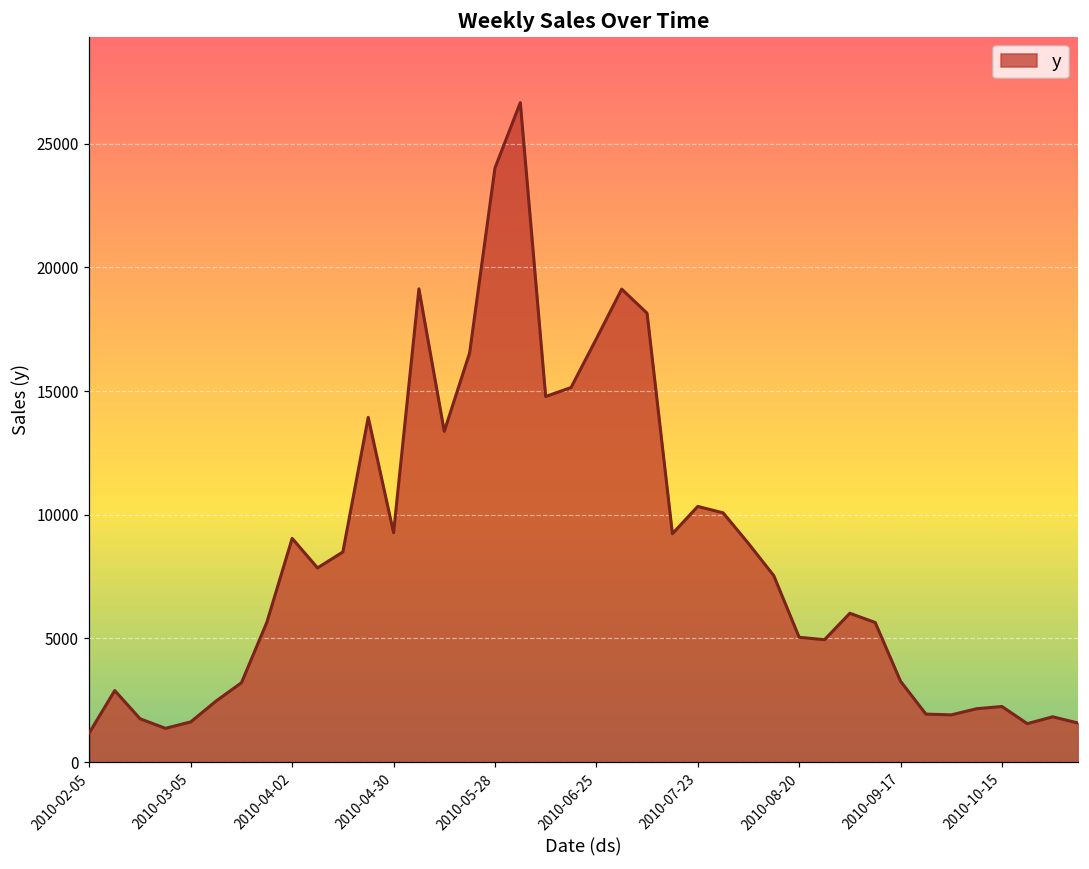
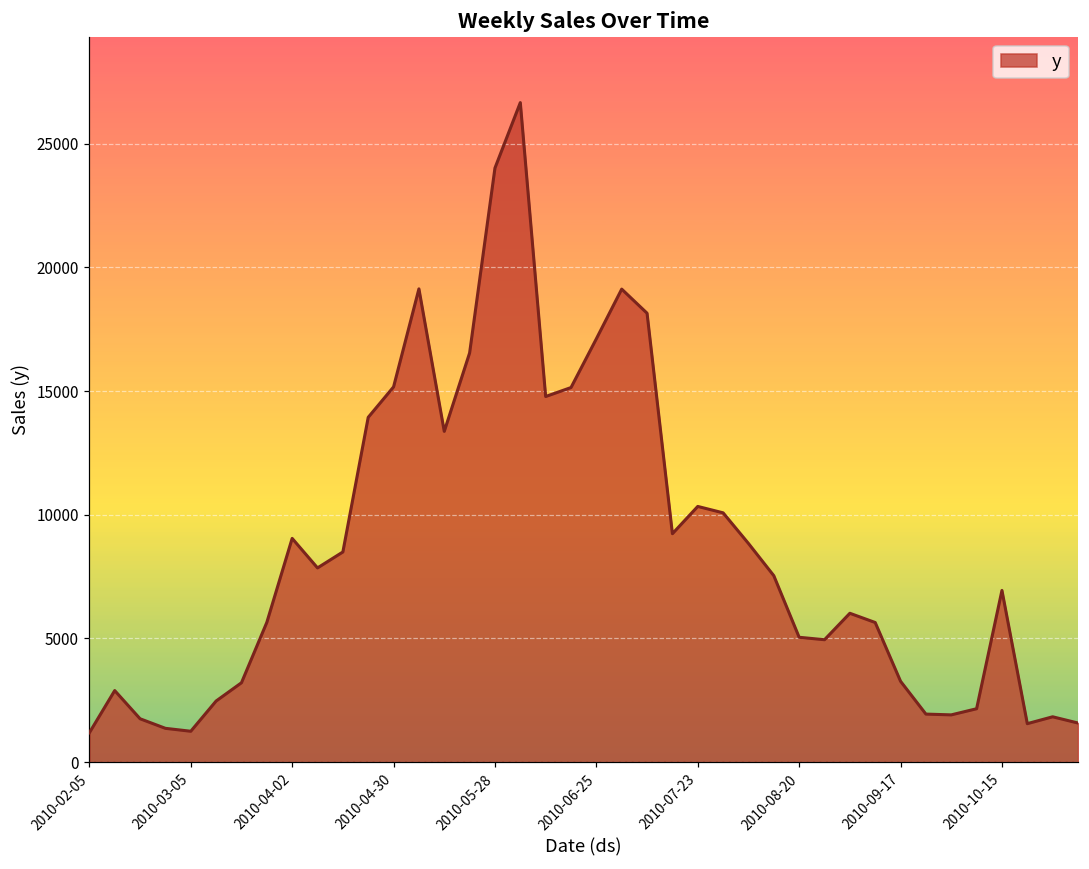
2010-03-05: 1600 -> 1200
2010-04-30: 9300 -> 15200
2010-10-15: 2200 -> 6900
